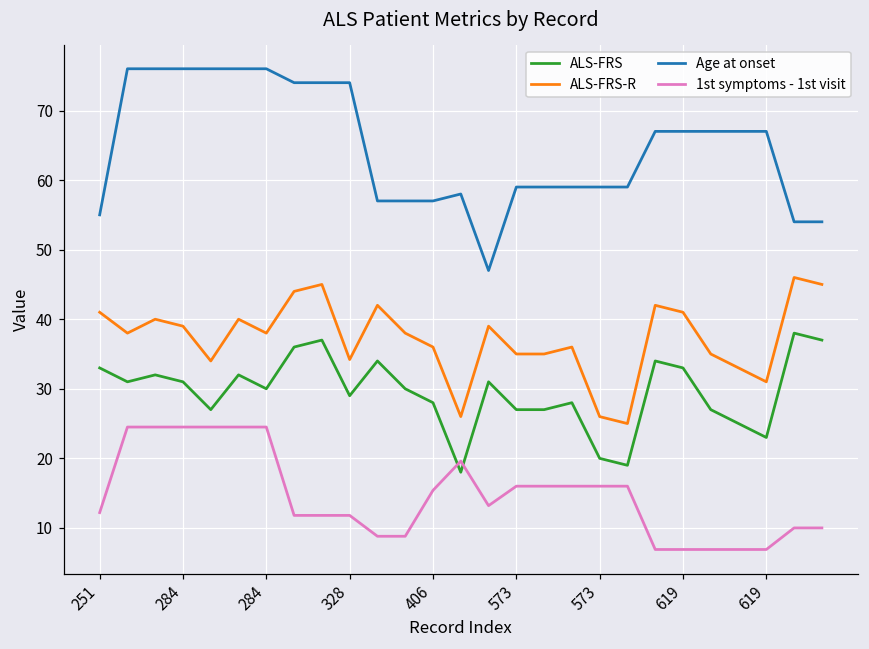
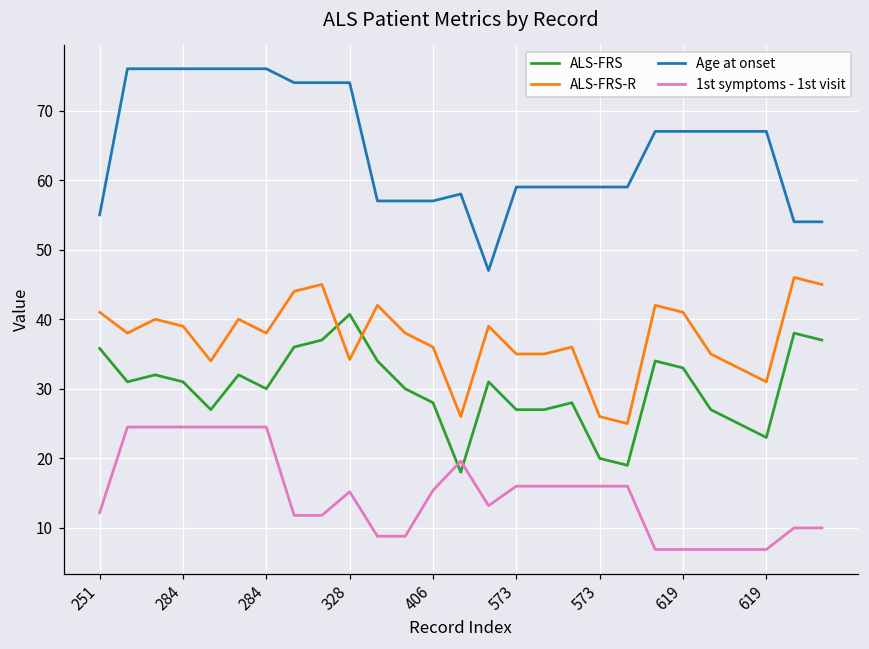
ALS-FRS, 251: 33 -> 36
ALS-FRS, 328: 29 -> 41
1st symptoms - 1st visit, 328: 12 -> 15
